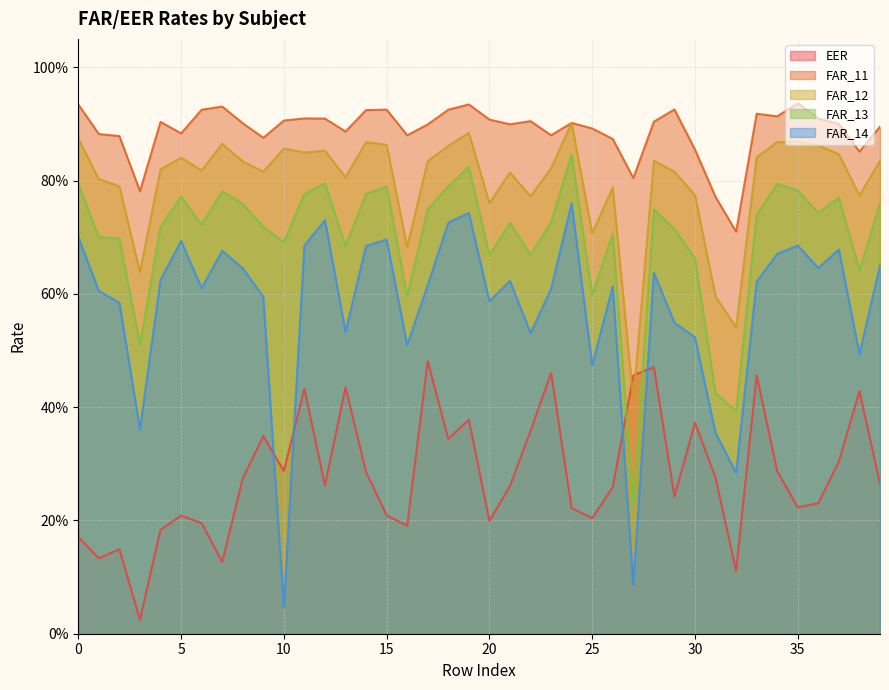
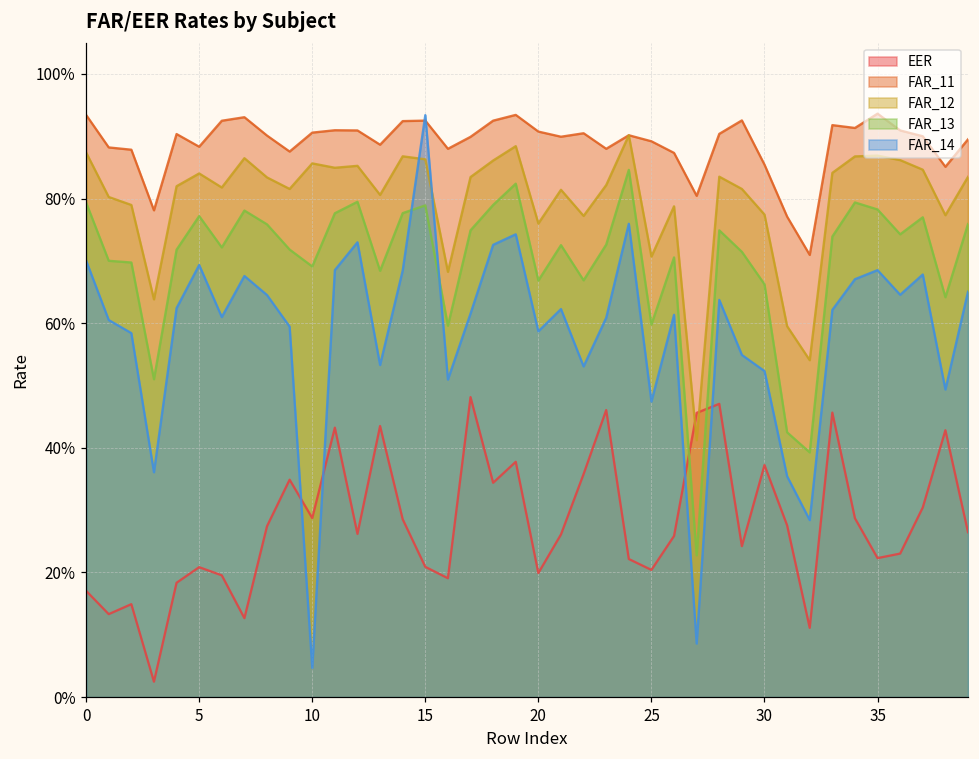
FAR_14, 15: 70% -> 93%
